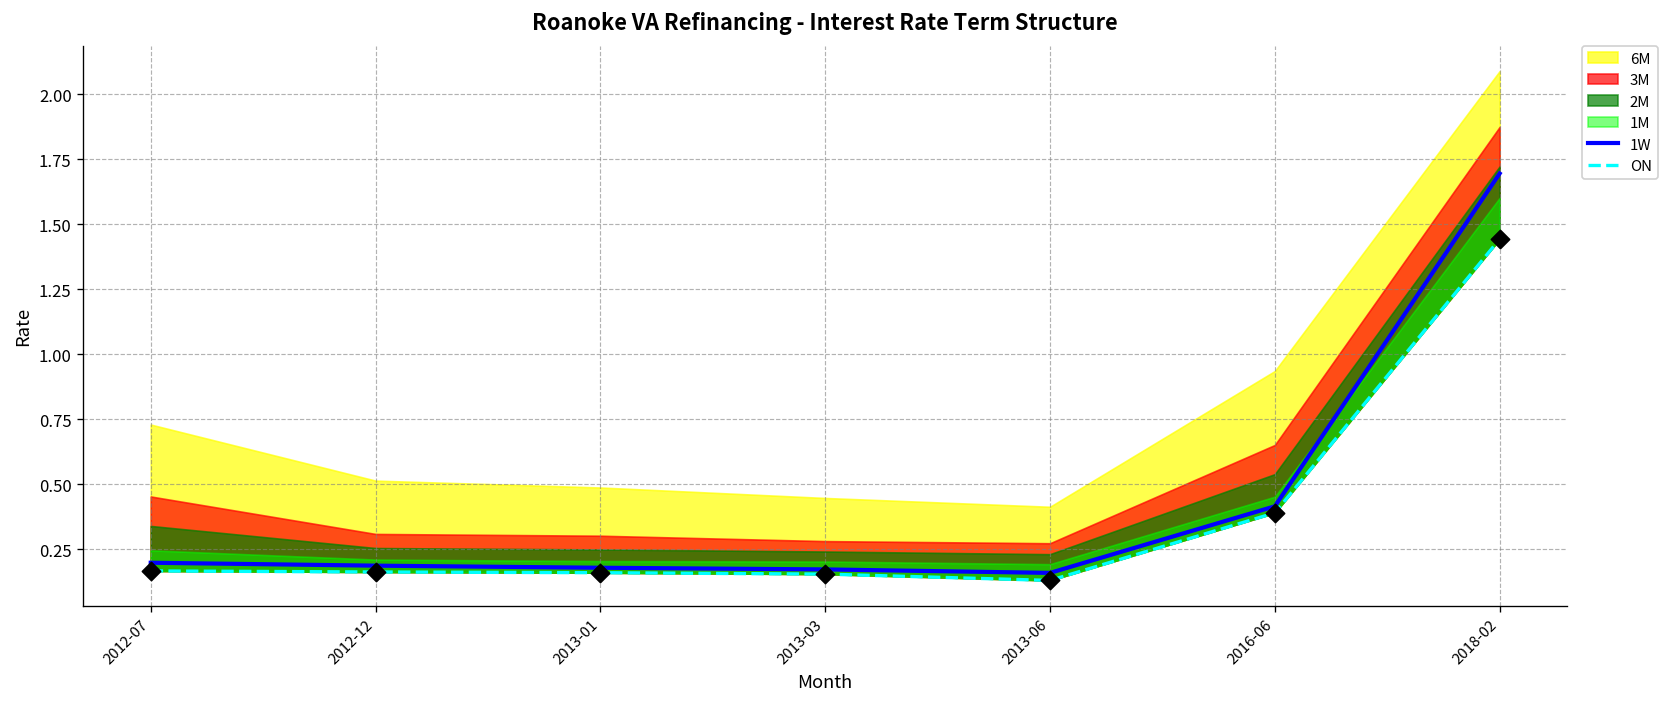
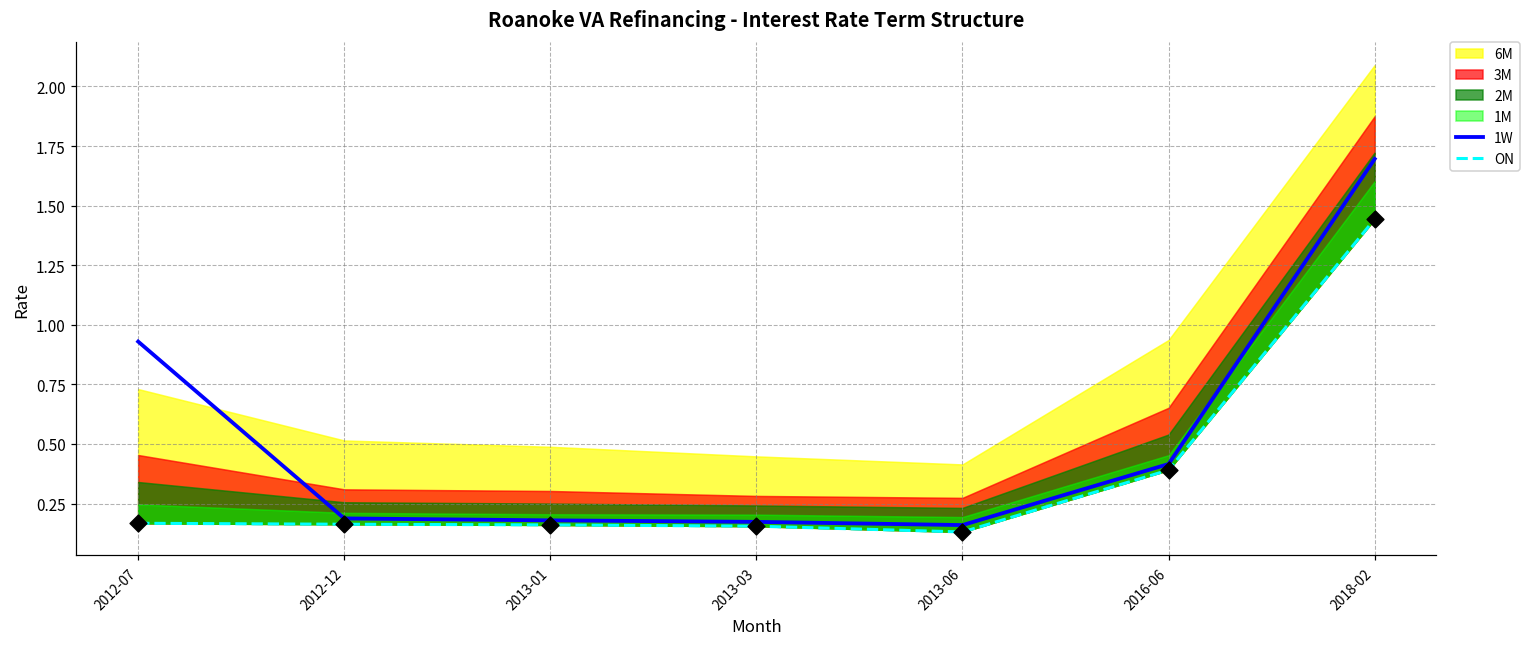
1W, 2012-07: 0.20 -> 0.93
